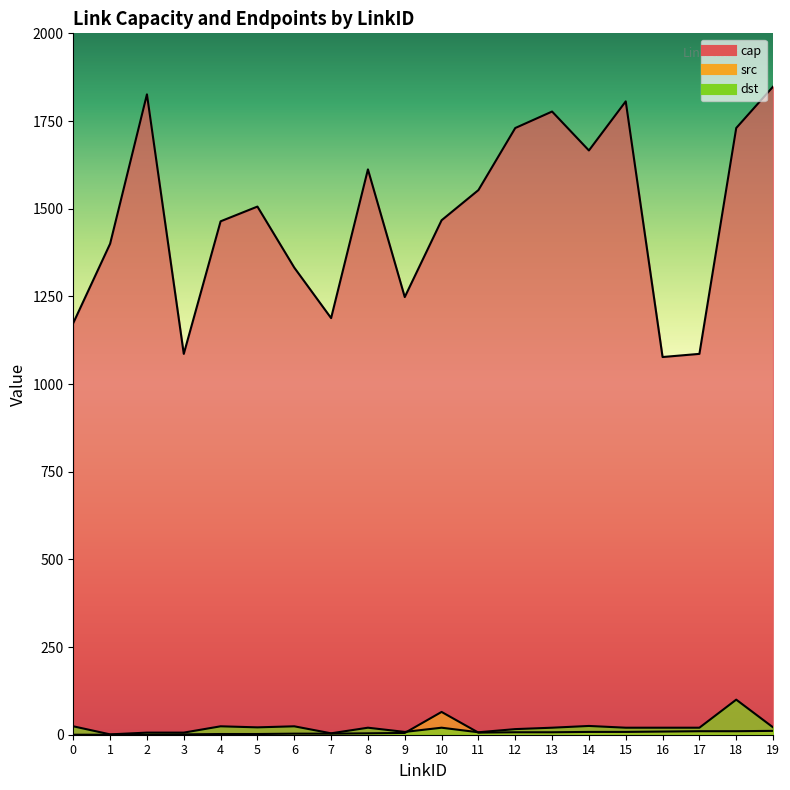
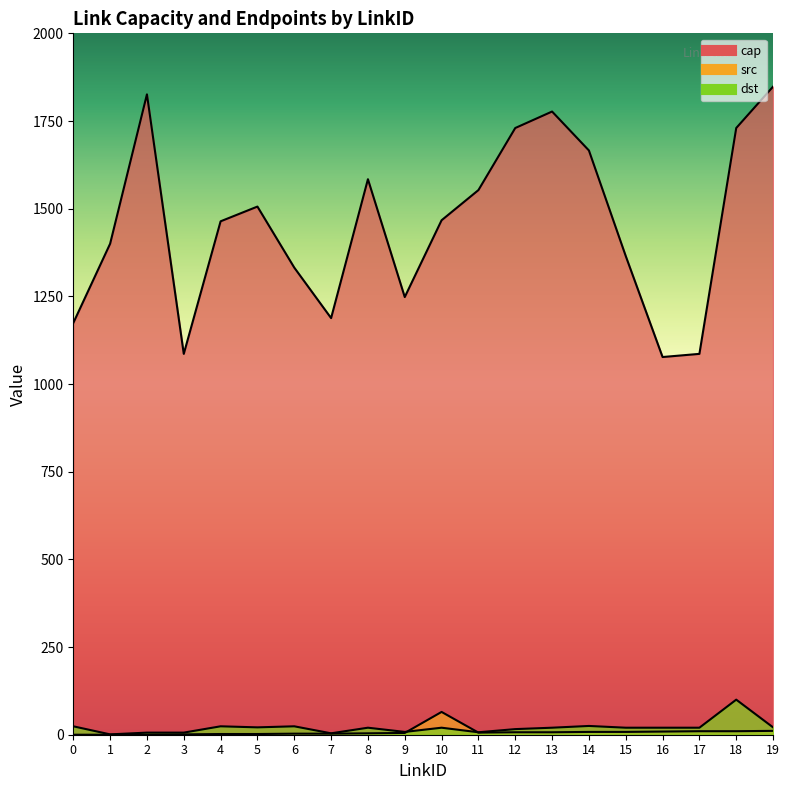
cap, 8: 1610 -> 1580
cap, 15: 1810 -> 1370
